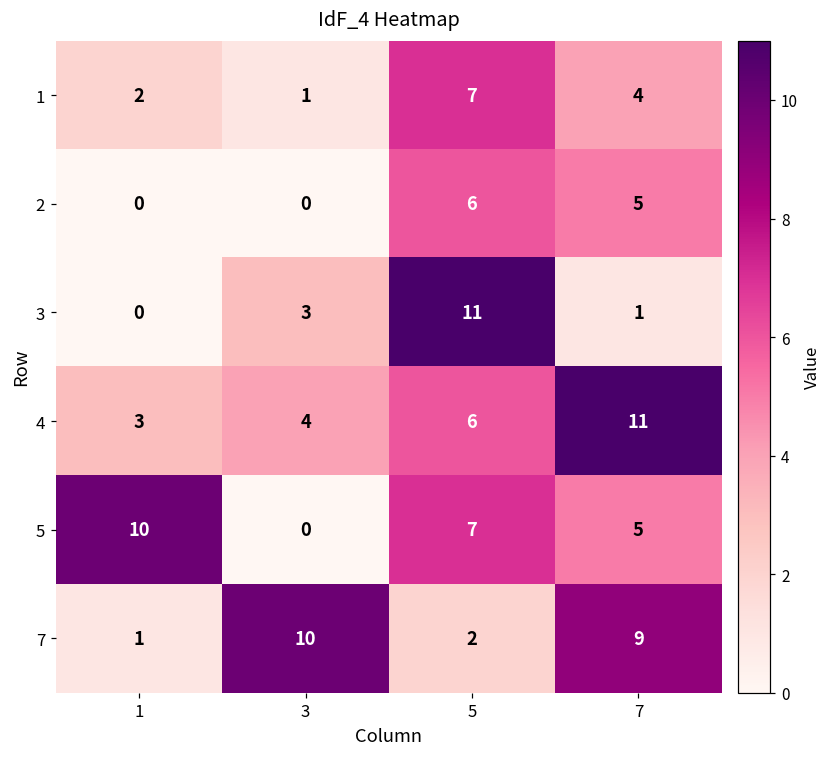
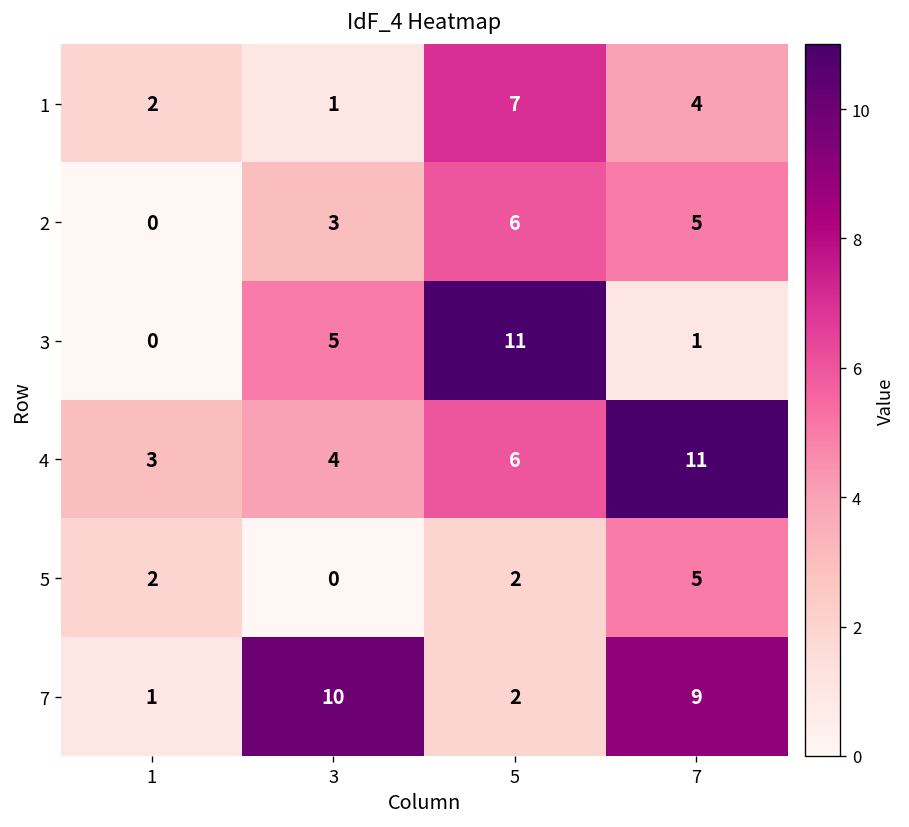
2, 3: 0 -> 3
3, 3: 3 -> 5
5, 1: 10 -> 2
5, 5: 7 -> 2
